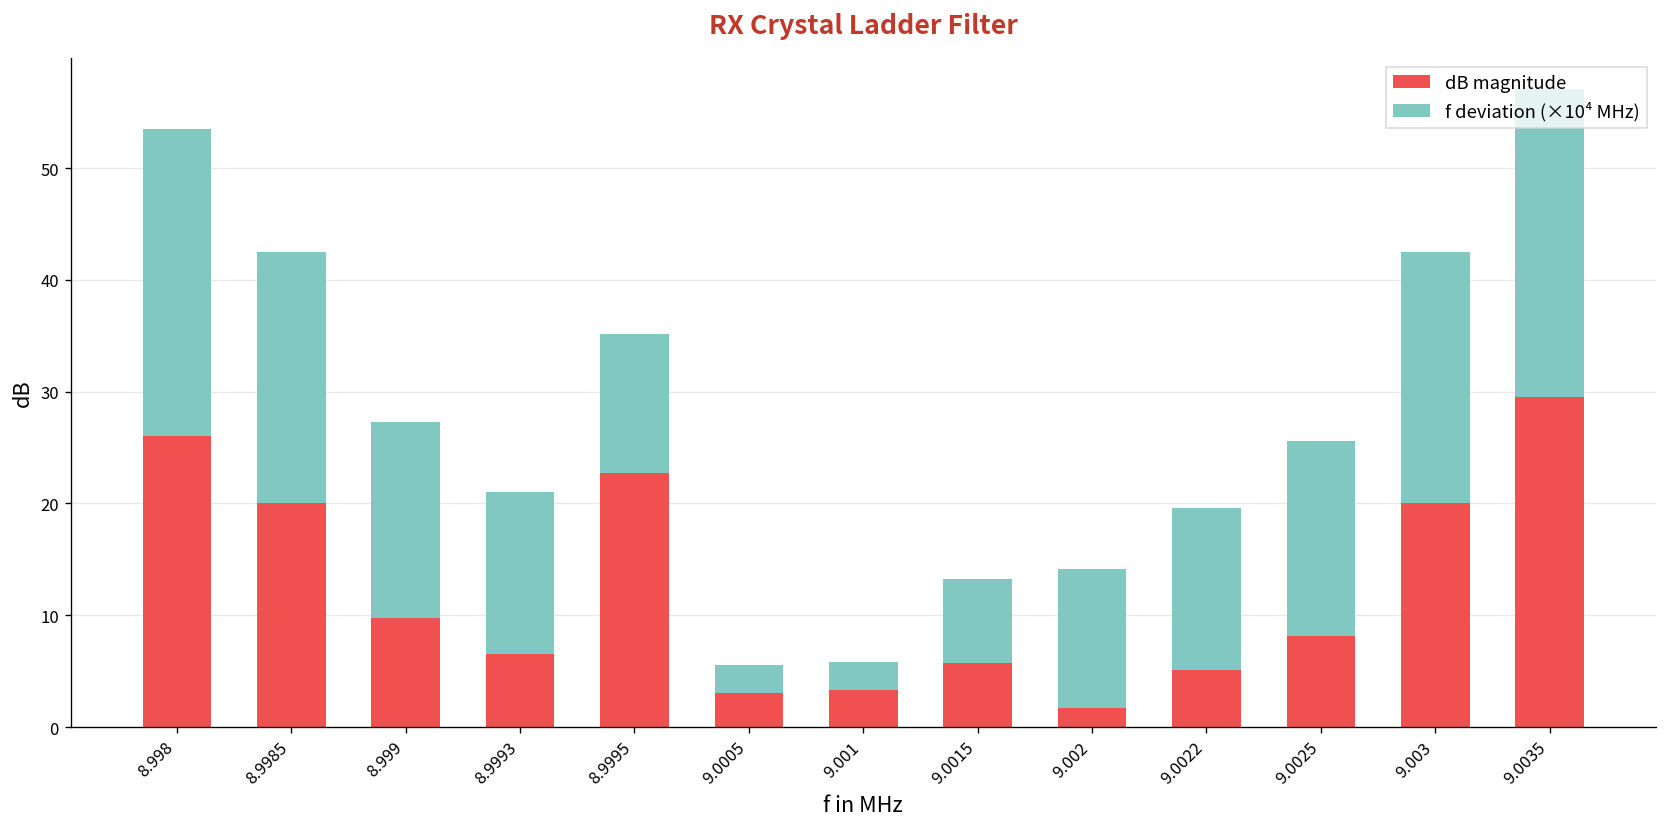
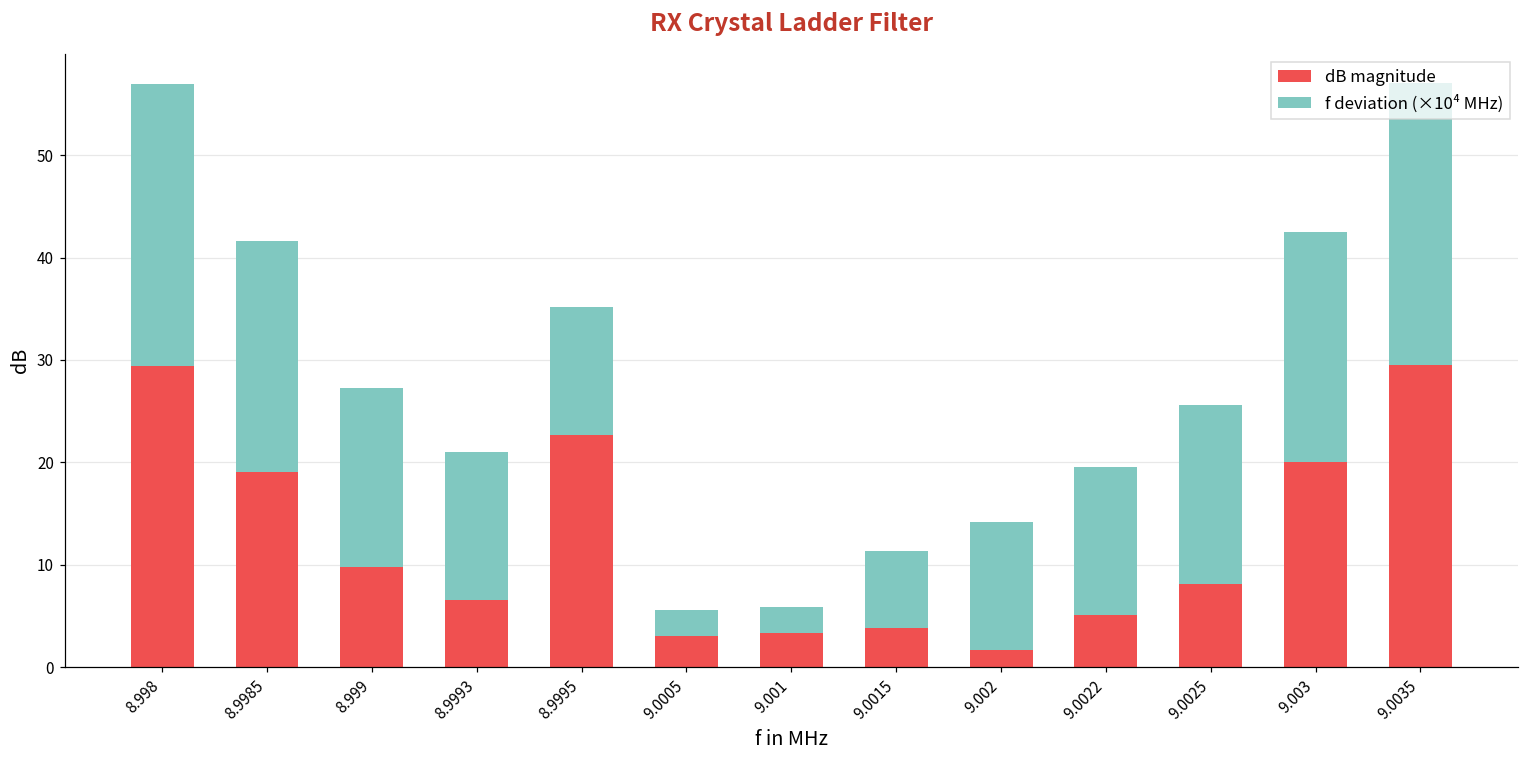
dB magnitude, 8.998: 26 -> 29
dB magnitude, 8.9985: 20 -> 19
dB magnitude, 9.0015: 6 -> 4
